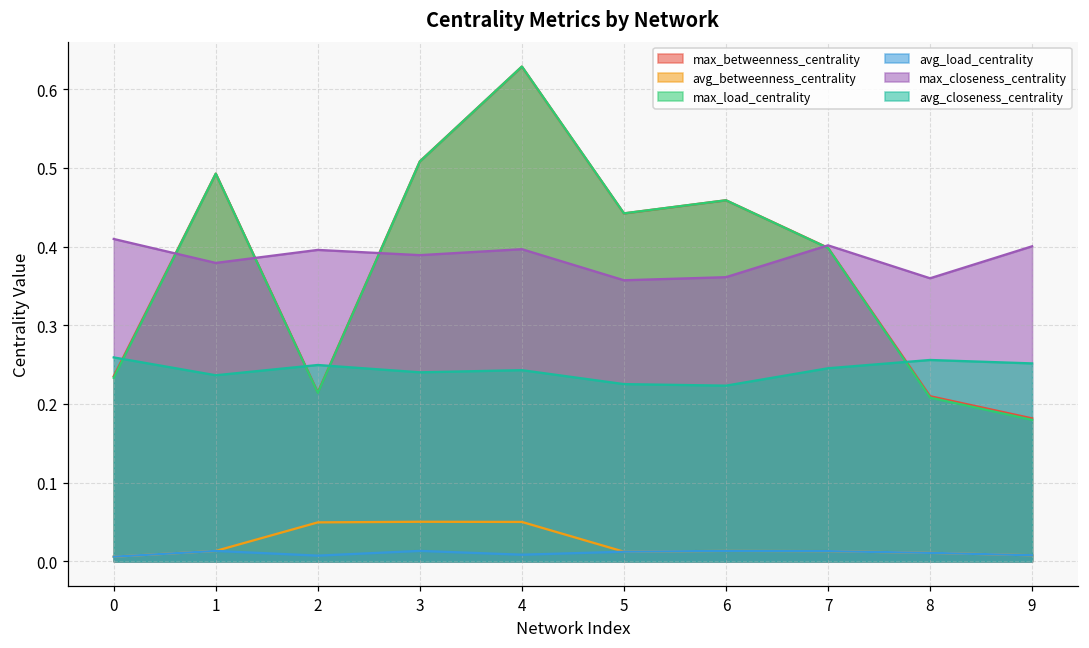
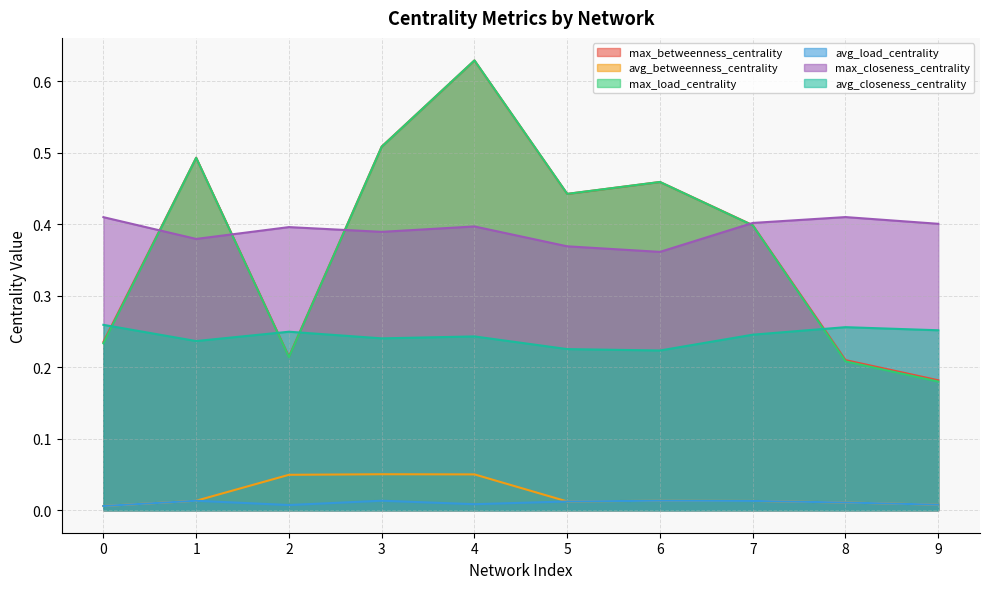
max_closeness_centrality, 5: 0.36 -> 0.37
max_closeness_centrality, 8: 0.36 -> 0.41
